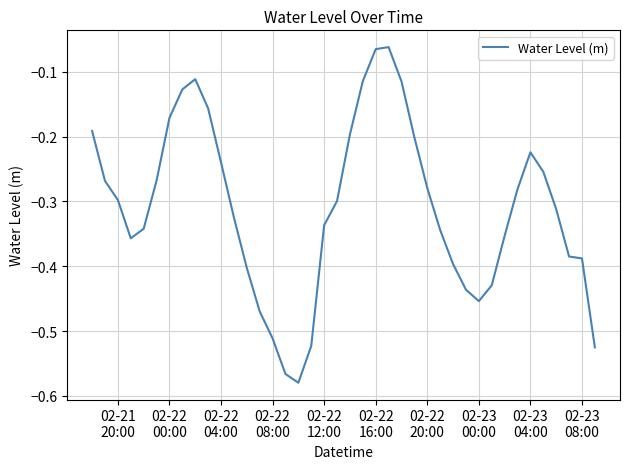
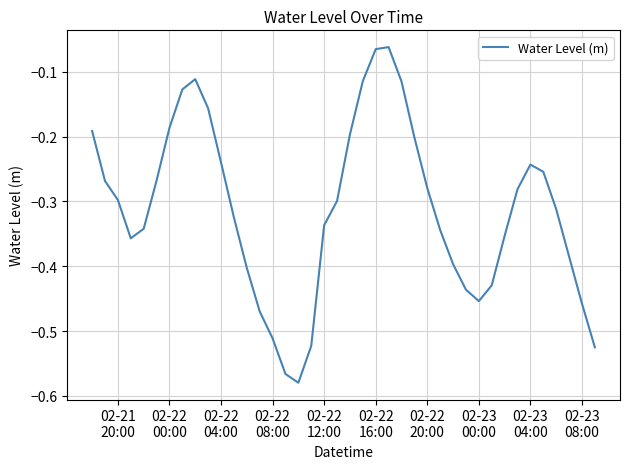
02-22 00:00: -0.17 -> -0.19
02-23 04:00: -0.22 -> -0.24
02-23 08:00: -0.39 -> -0.46
